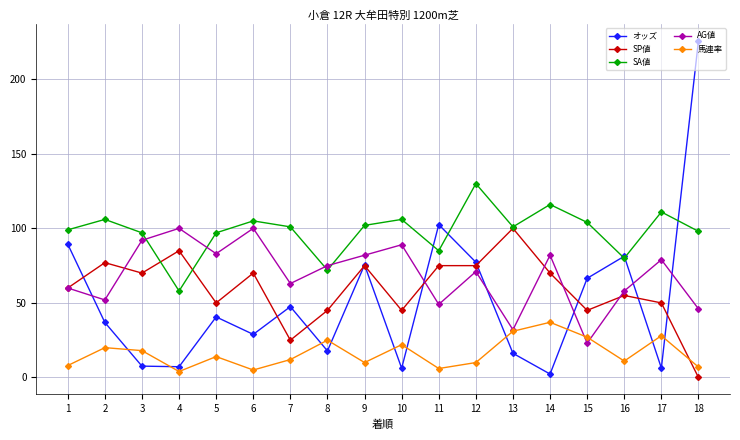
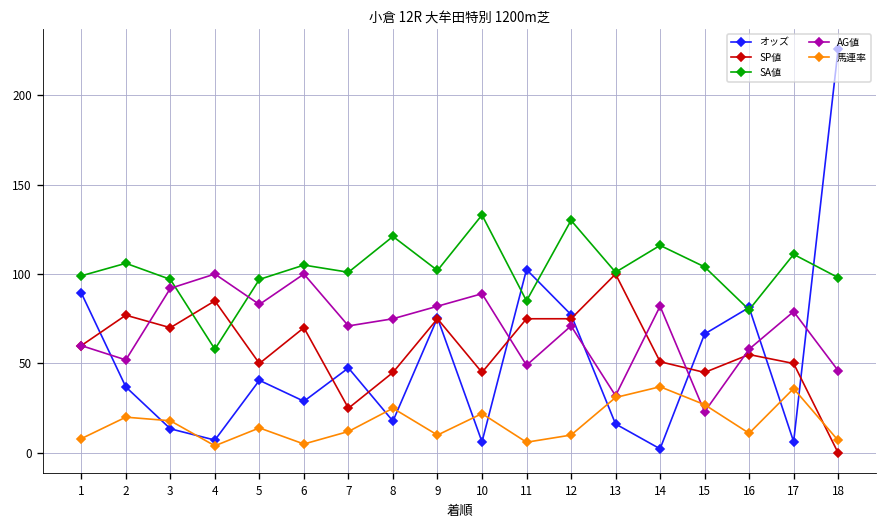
オッズ, 3: 8 -> 14
AG値, 7: 63 -> 71
SA値, 8: 72 -> 121
SA値, 10: 106 -> 133
SP値, 14: 70 -> 51
馬連率, 17: 28 -> 36
